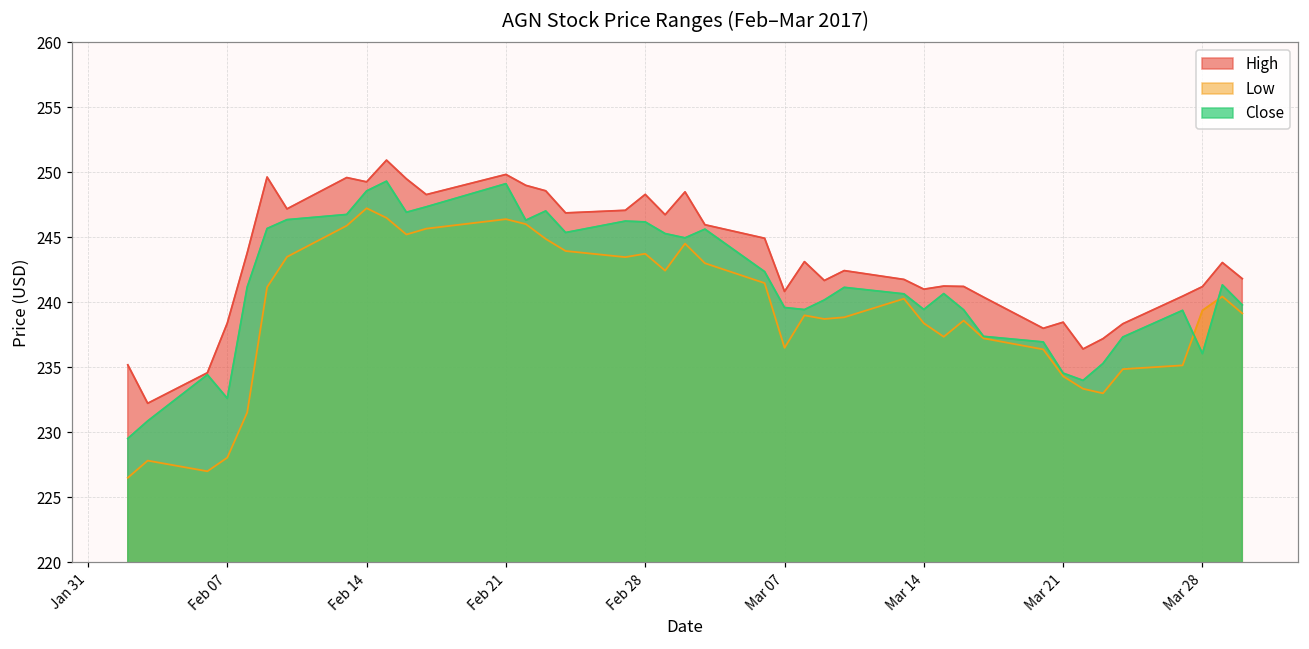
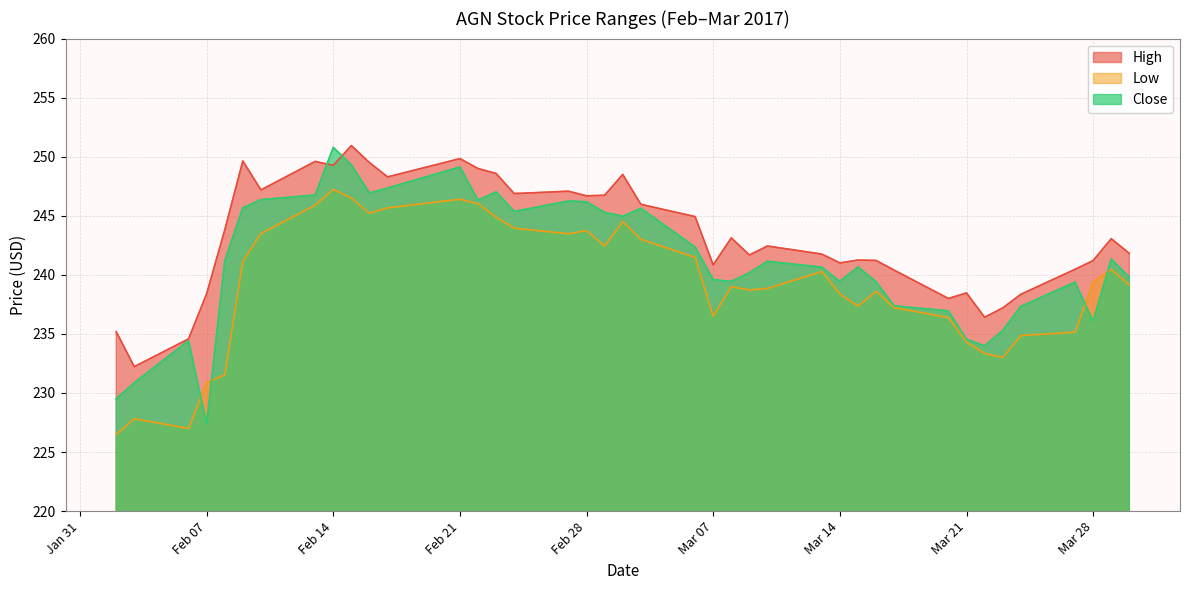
Low, Feb 07: 228.1 -> 230.9
Close, Feb 07: 232.6 -> 227.4
Close, Feb 14: 248.6 -> 250.8
High, Feb 28: 248.3 -> 246.7
